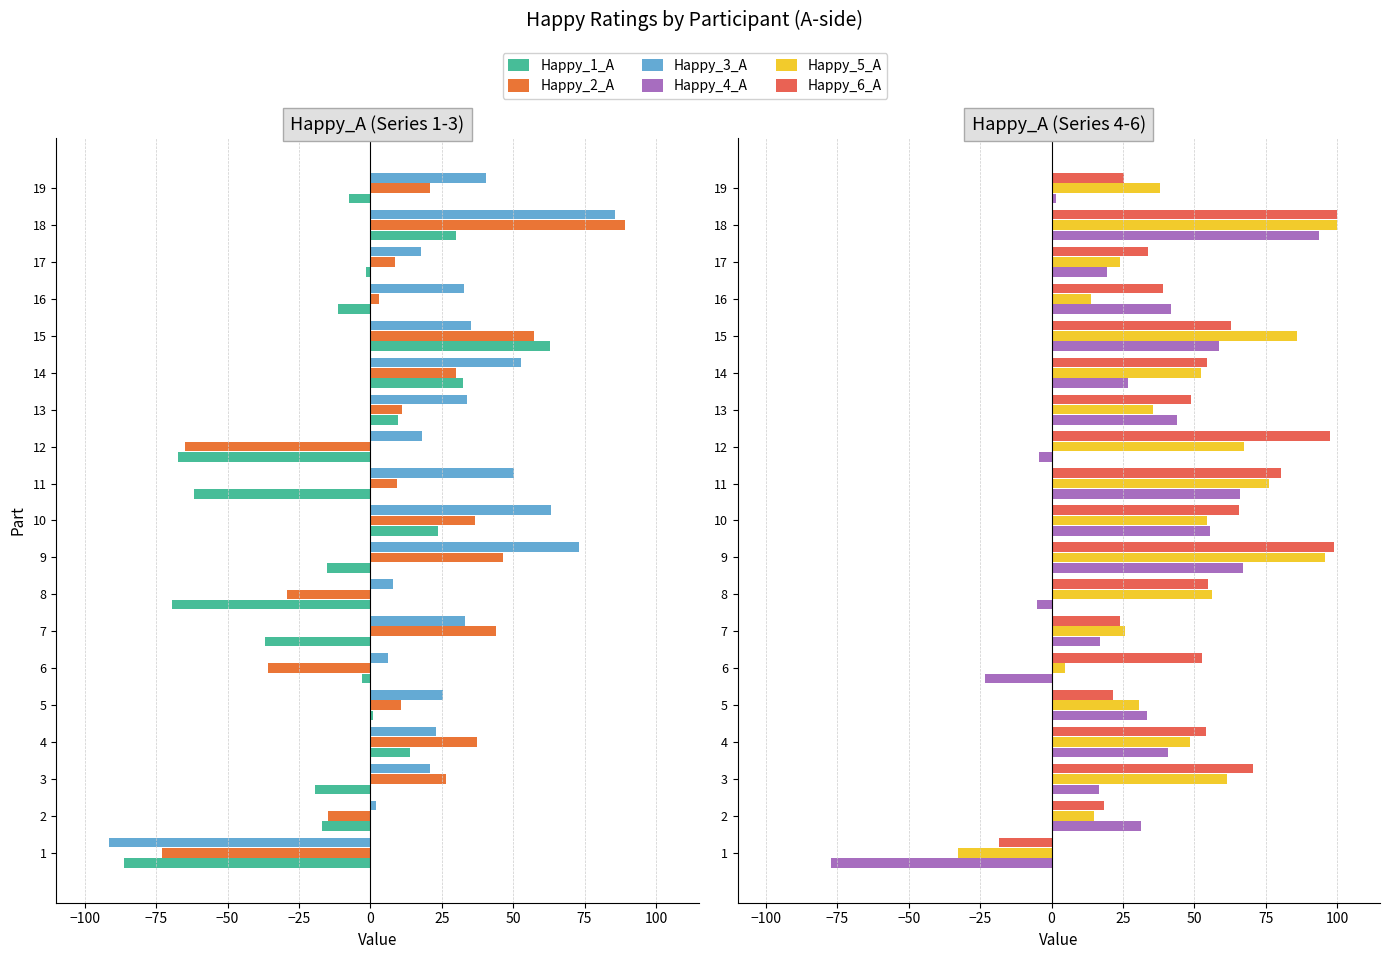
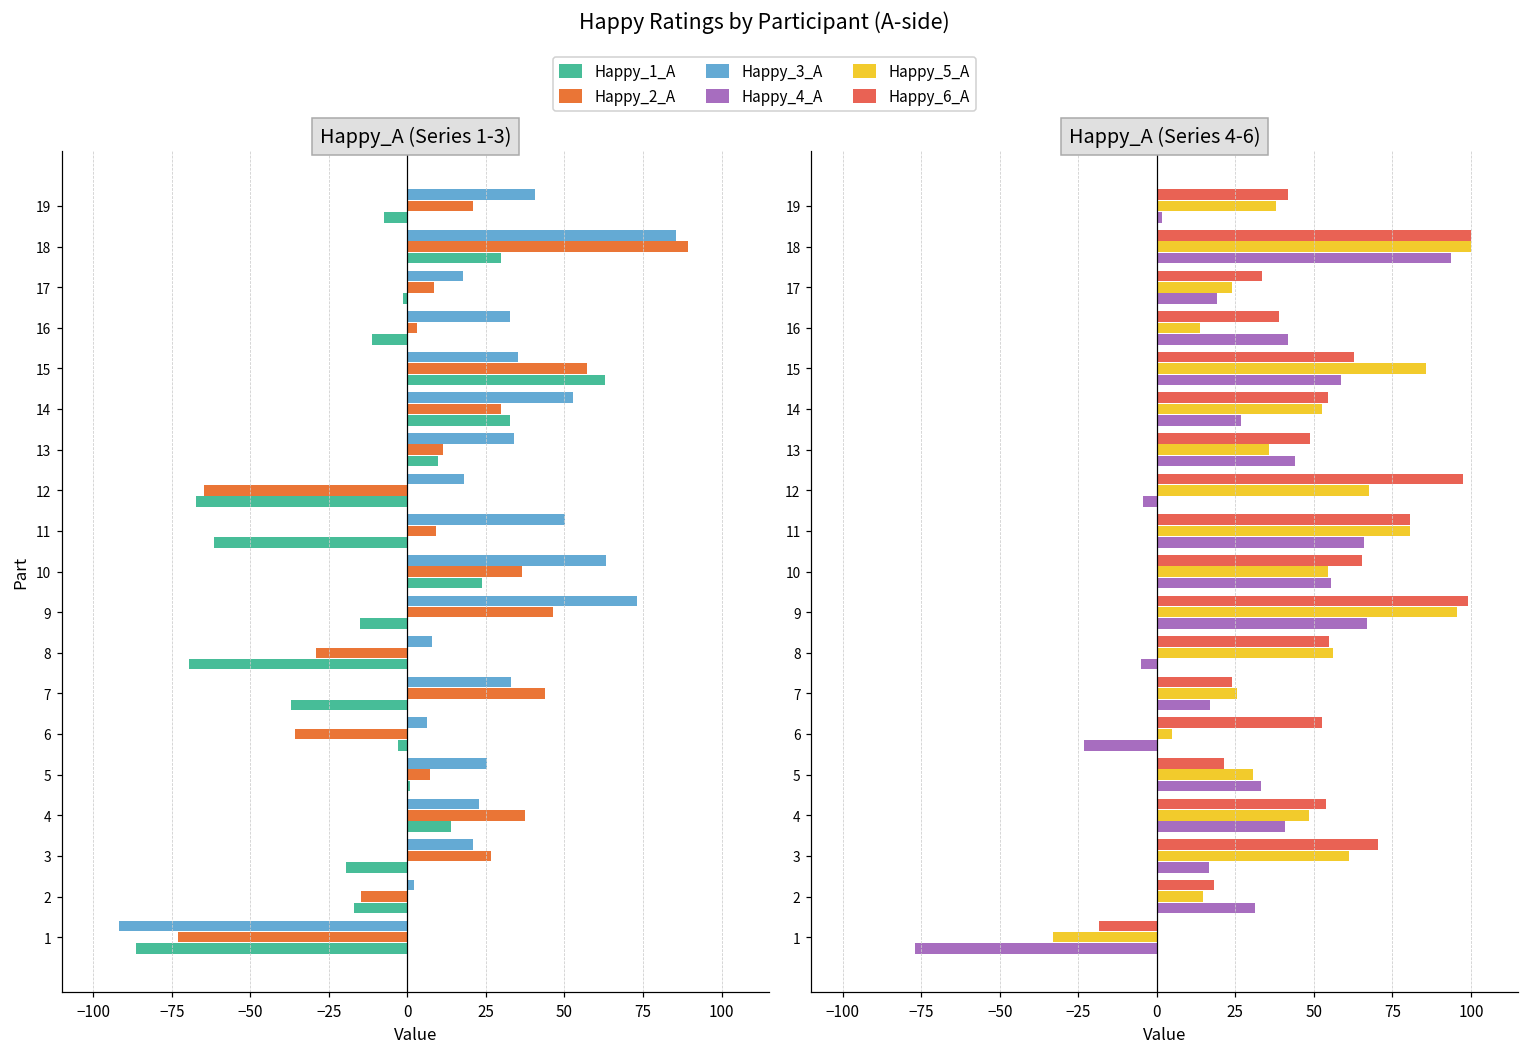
Happy_A (Series 1-3), Happy_2_A, 5: 11 -> 7
Happy_A (Series 4-6), Happy_6_A, 19: 25 -> 42
Happy_A (Series 4-6), Happy_5_A, 11: 76 -> 81
